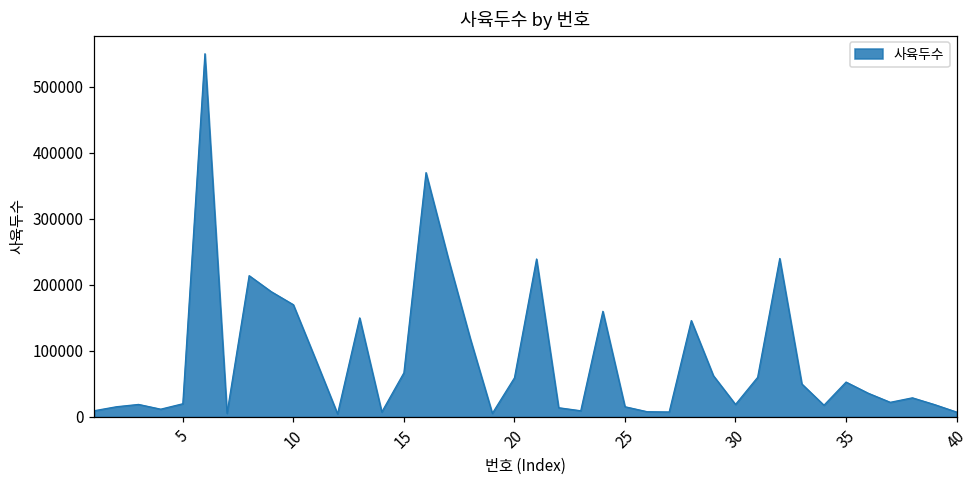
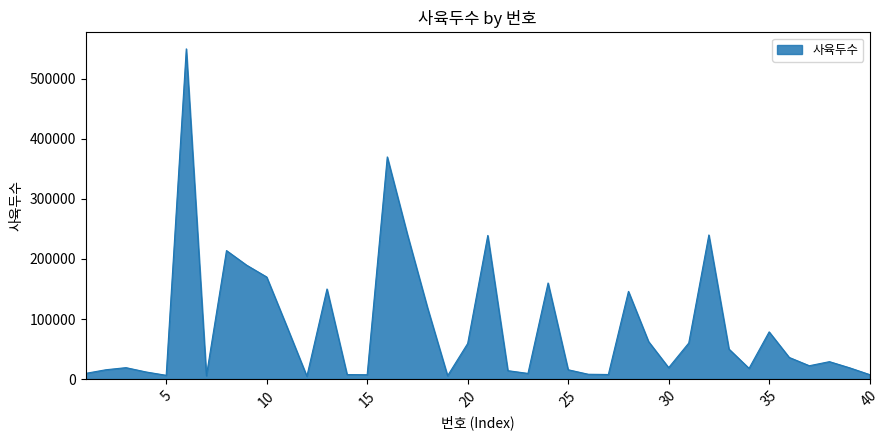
5: 20000 -> 10000
15: 70000 -> 10000
35: 50000 -> 80000
